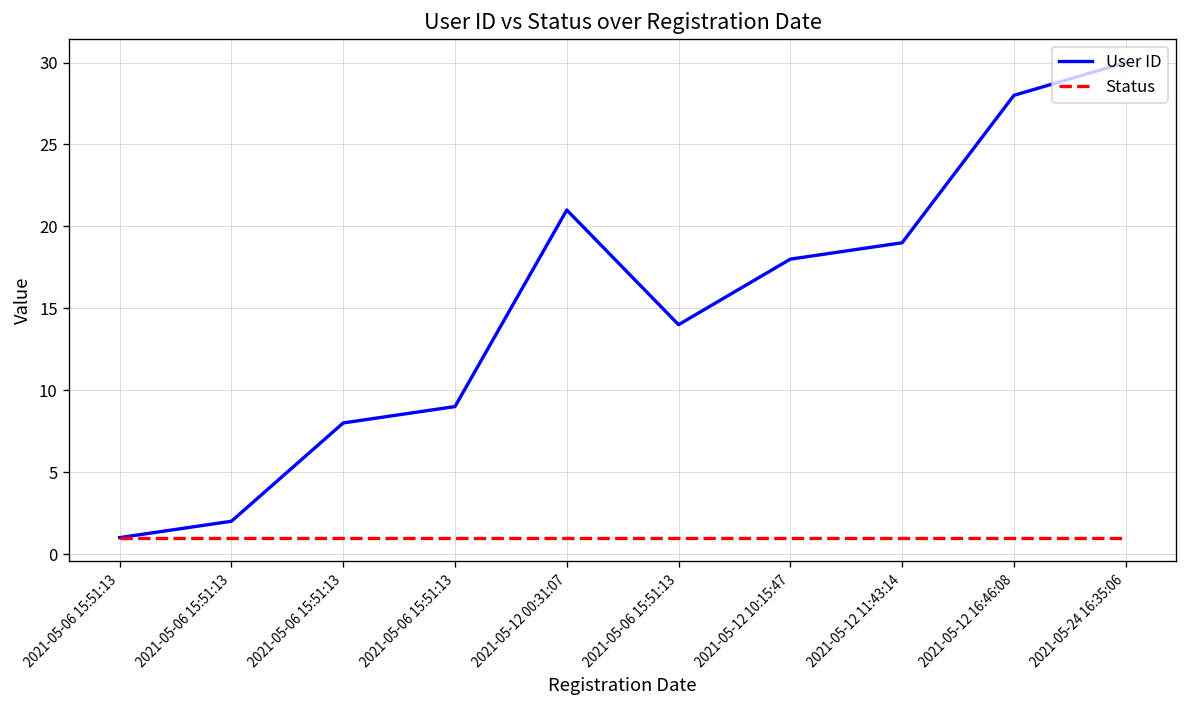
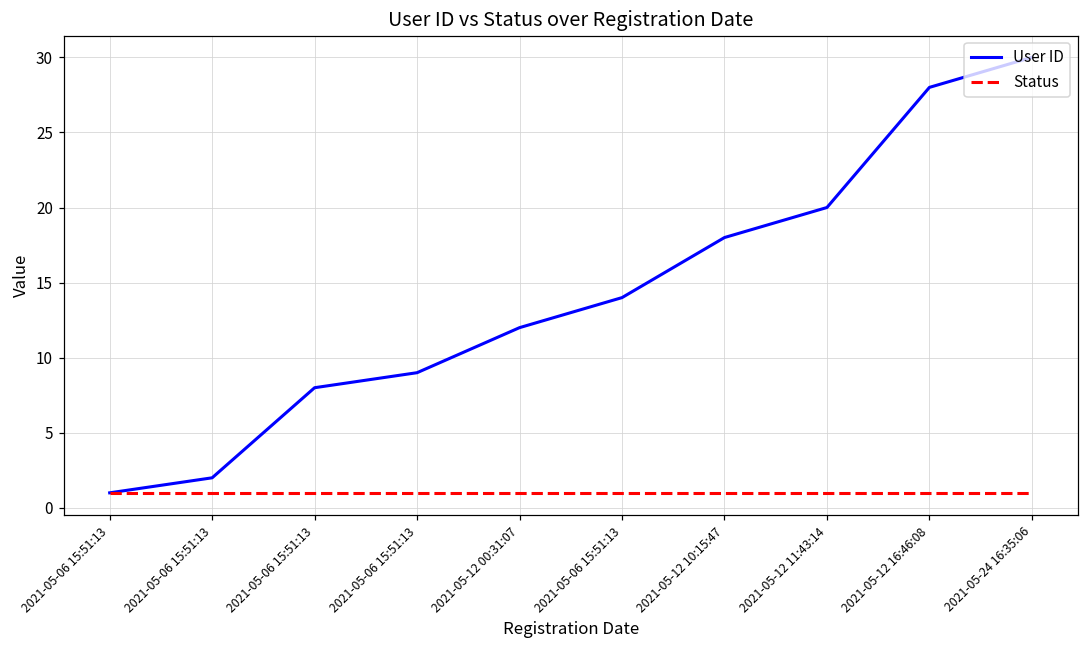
User ID, 2021-05-12 00:31:07: 21 -> 12
User ID, 2021-05-12 11:43:14: 19 -> 20
